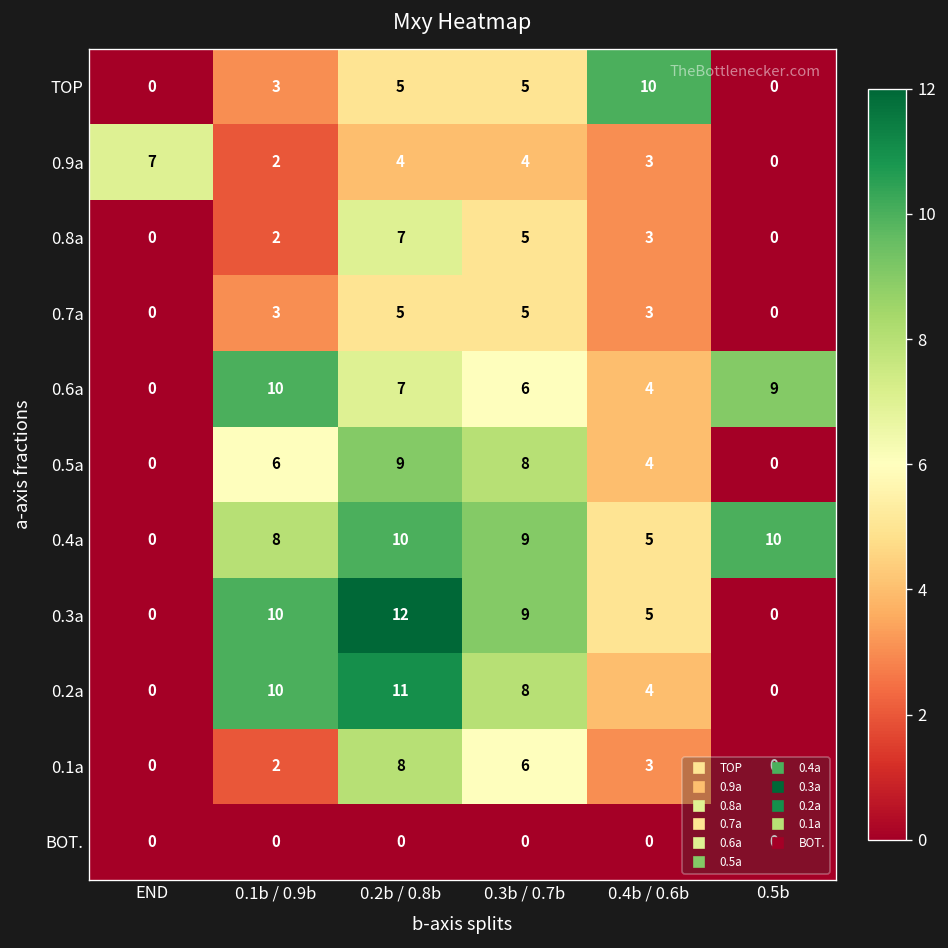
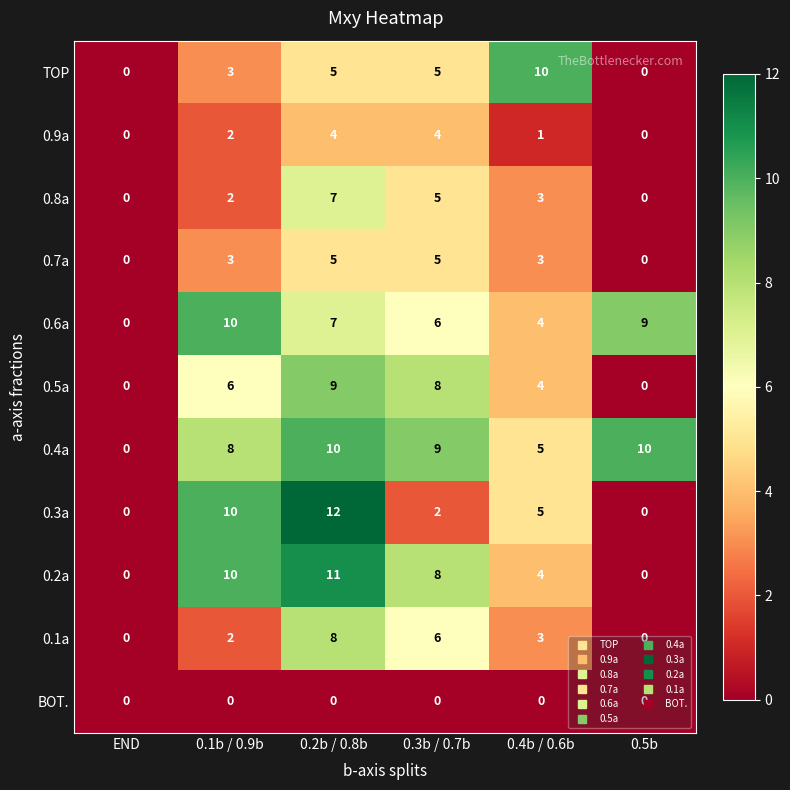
0.9a, END: 7 -> 0
0.9a, 0.4b / 0.6b: 3 -> 1
0.3a, 0.3b / 0.7b: 9 -> 2
